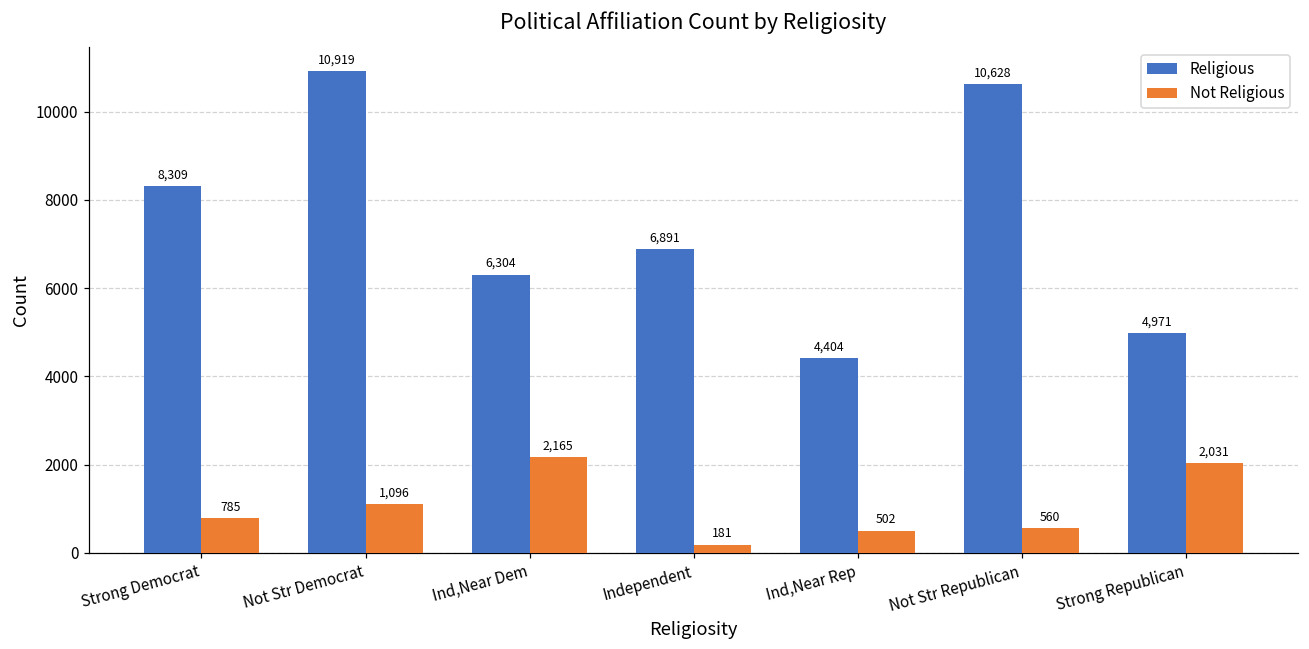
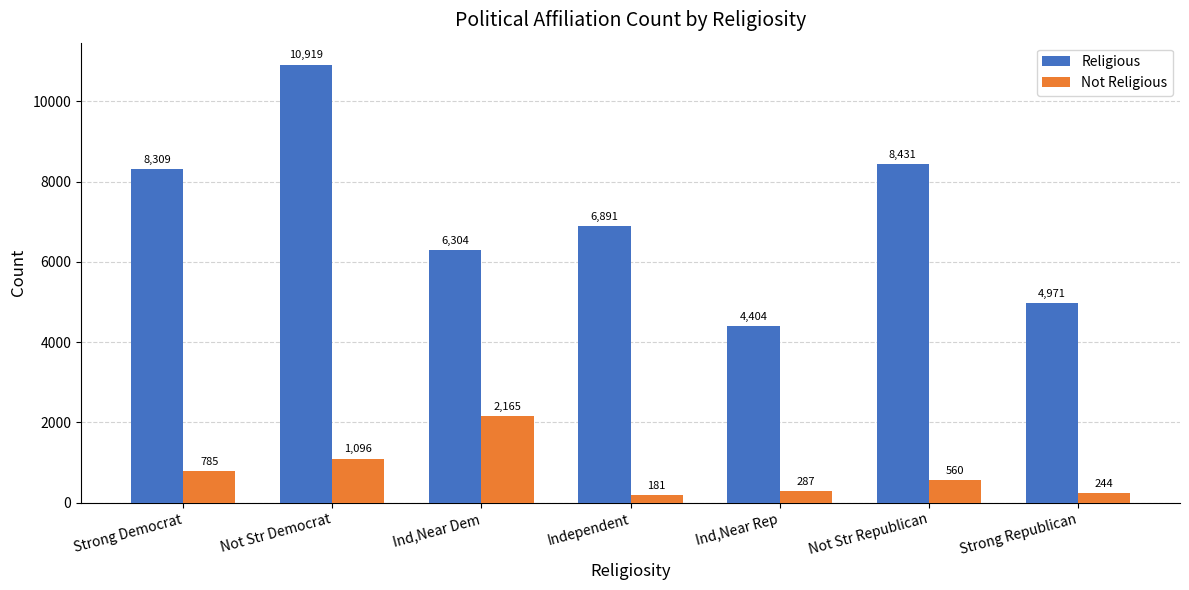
Not Religious, Ind,Near Rep: 502 -> 287
Religious, Not Str Republican: 10,628 -> 8,431
Not Religious, Strong Republican: 2,031 -> 244
